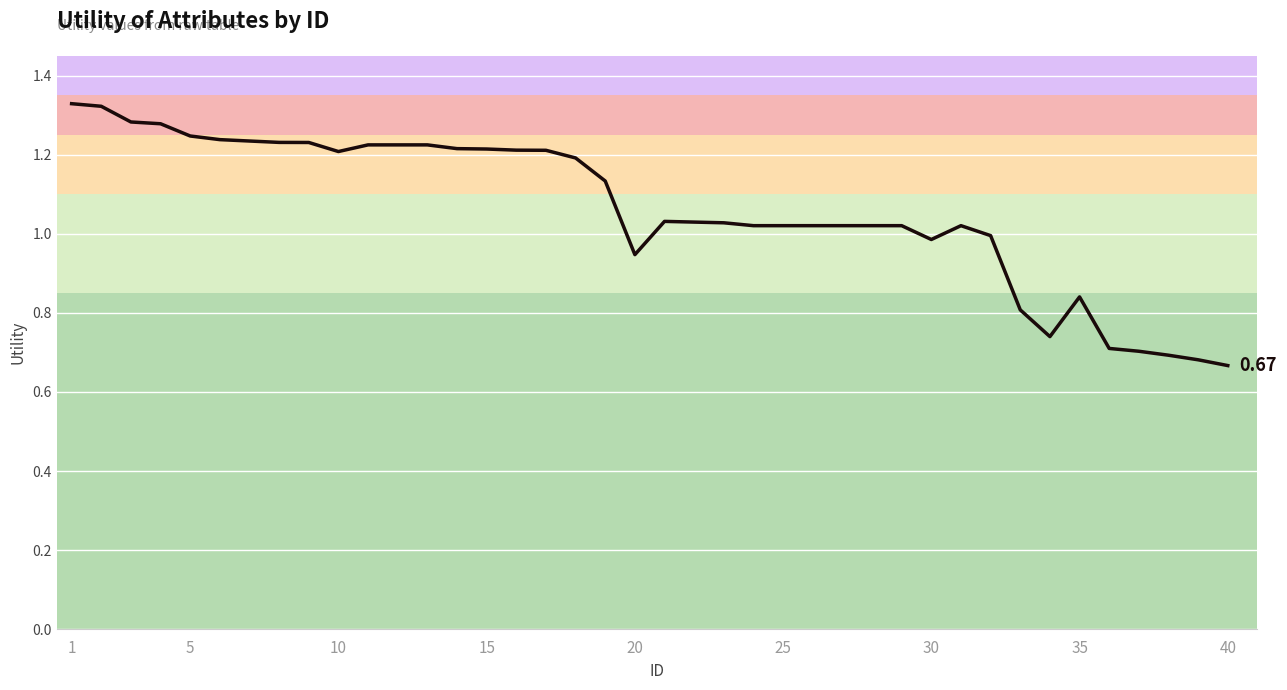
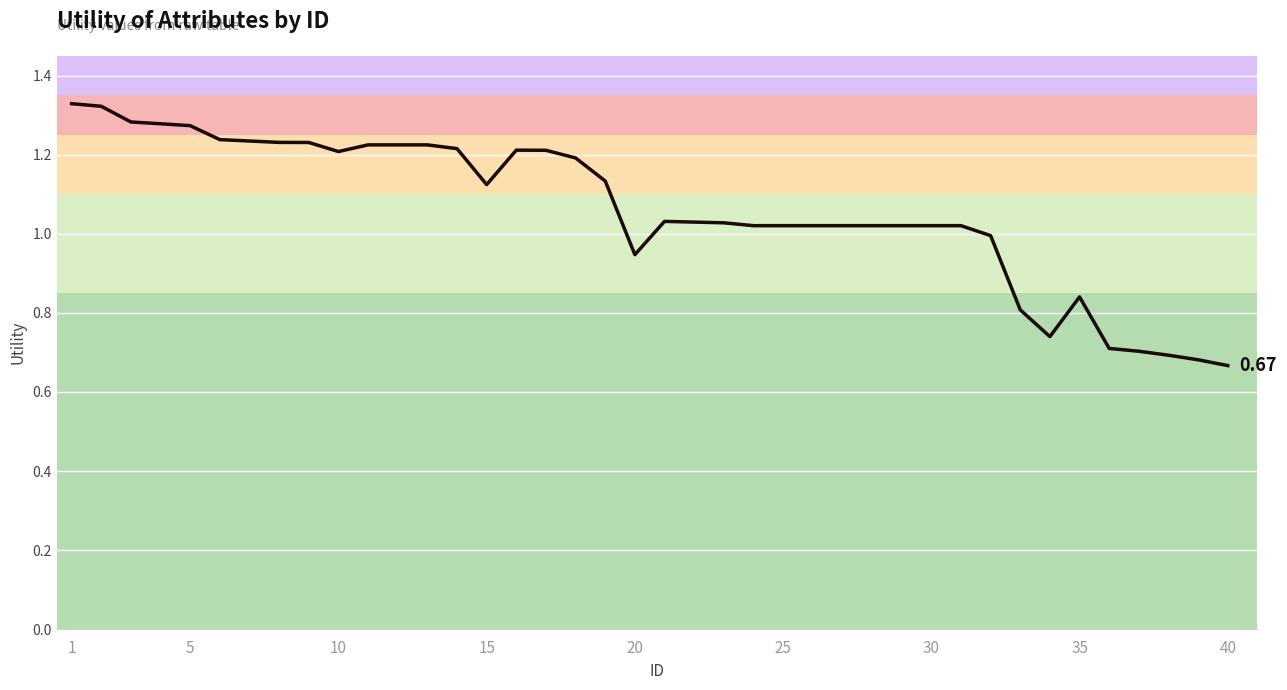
5: 1.25 -> 1.27
15: 1.21 -> 1.12
30: 0.99 -> 1.02
